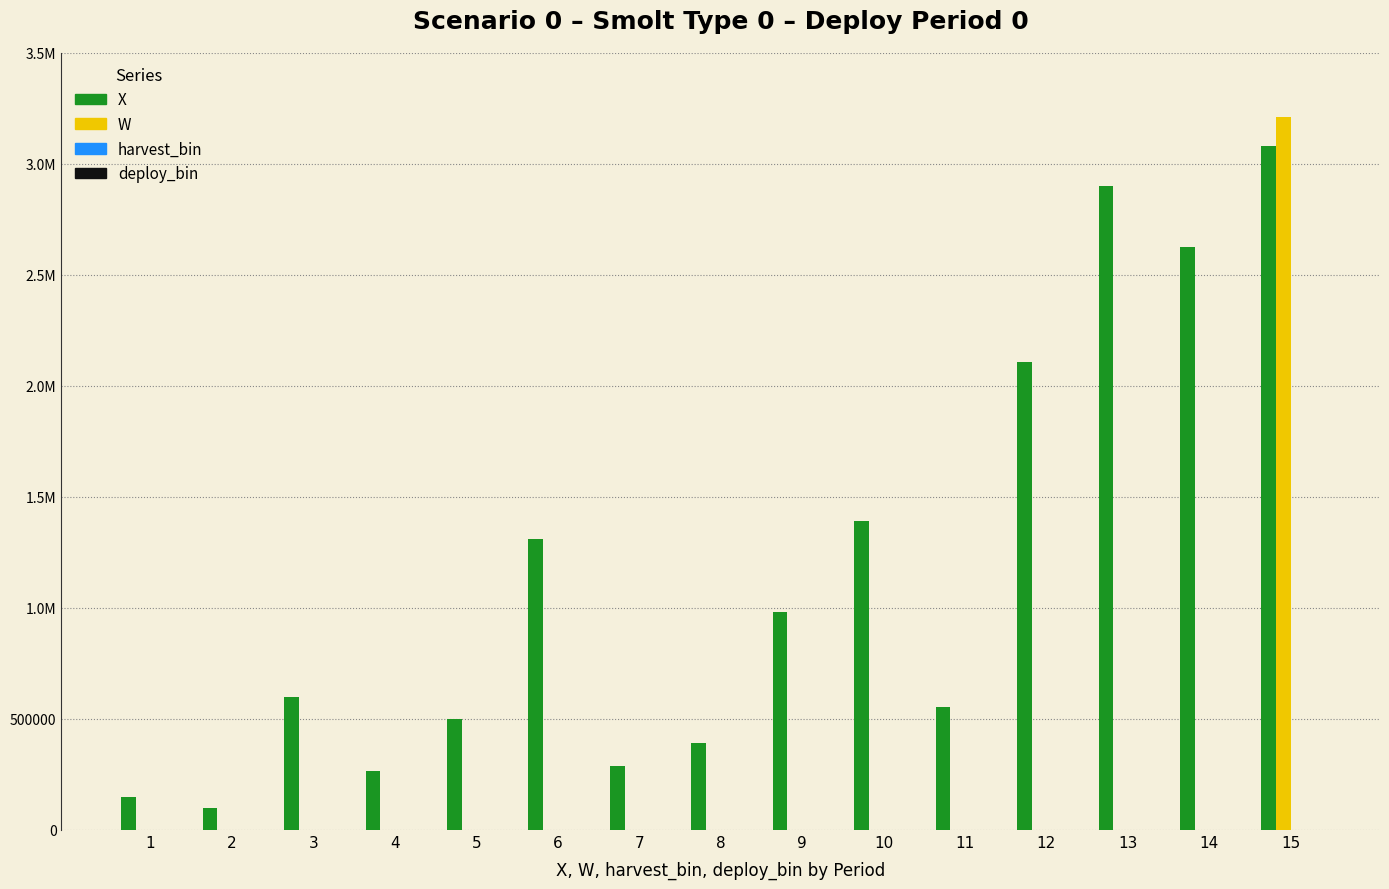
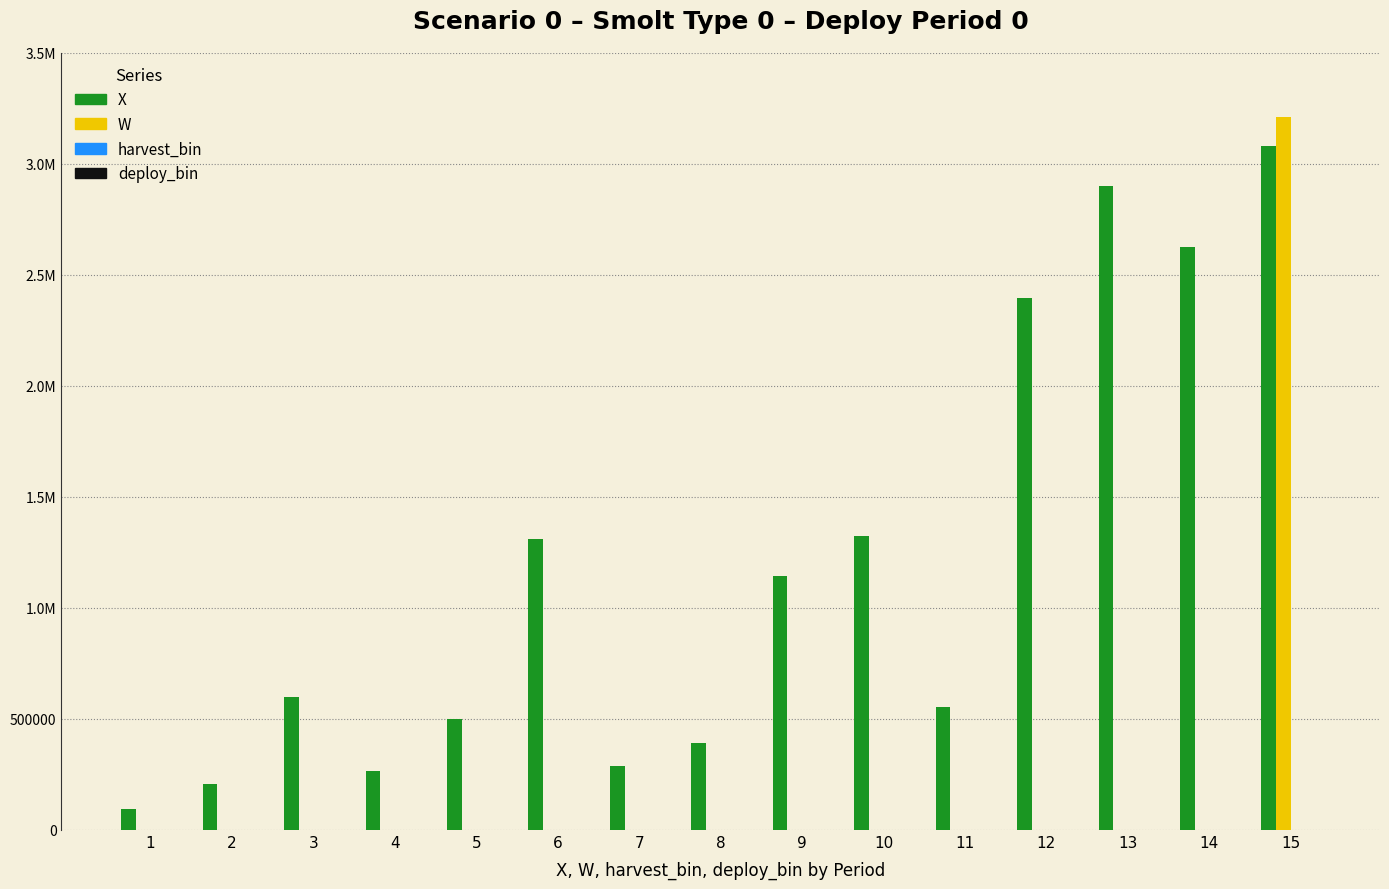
X, 1: 150000 -> 100000
X, 2: 100000 -> 210000
X, 9: 980000 -> 1140000
X, 10: 1390000 -> 1320000
X, 12: 2110000 -> 2400000
